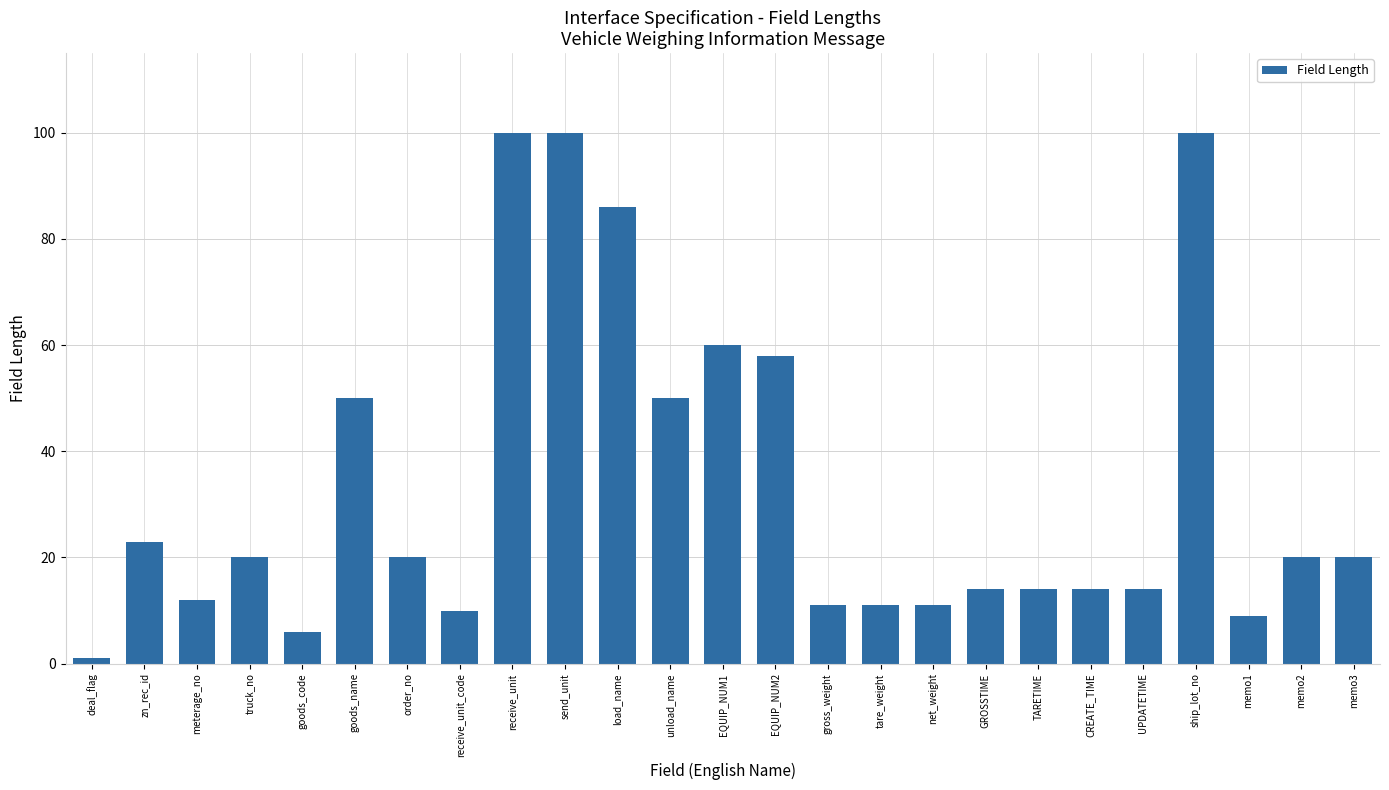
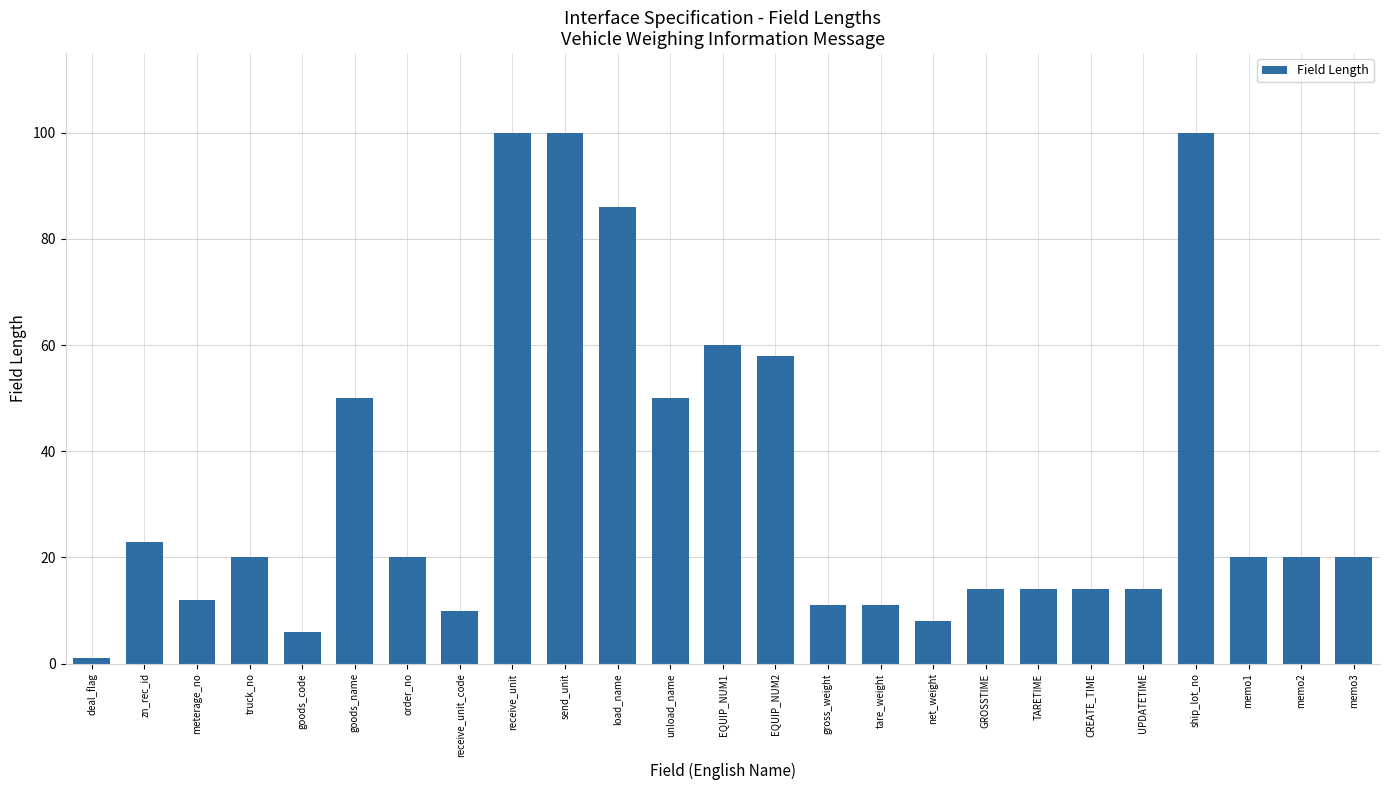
net_weight: 11 -> 8
memo1: 9 -> 20
